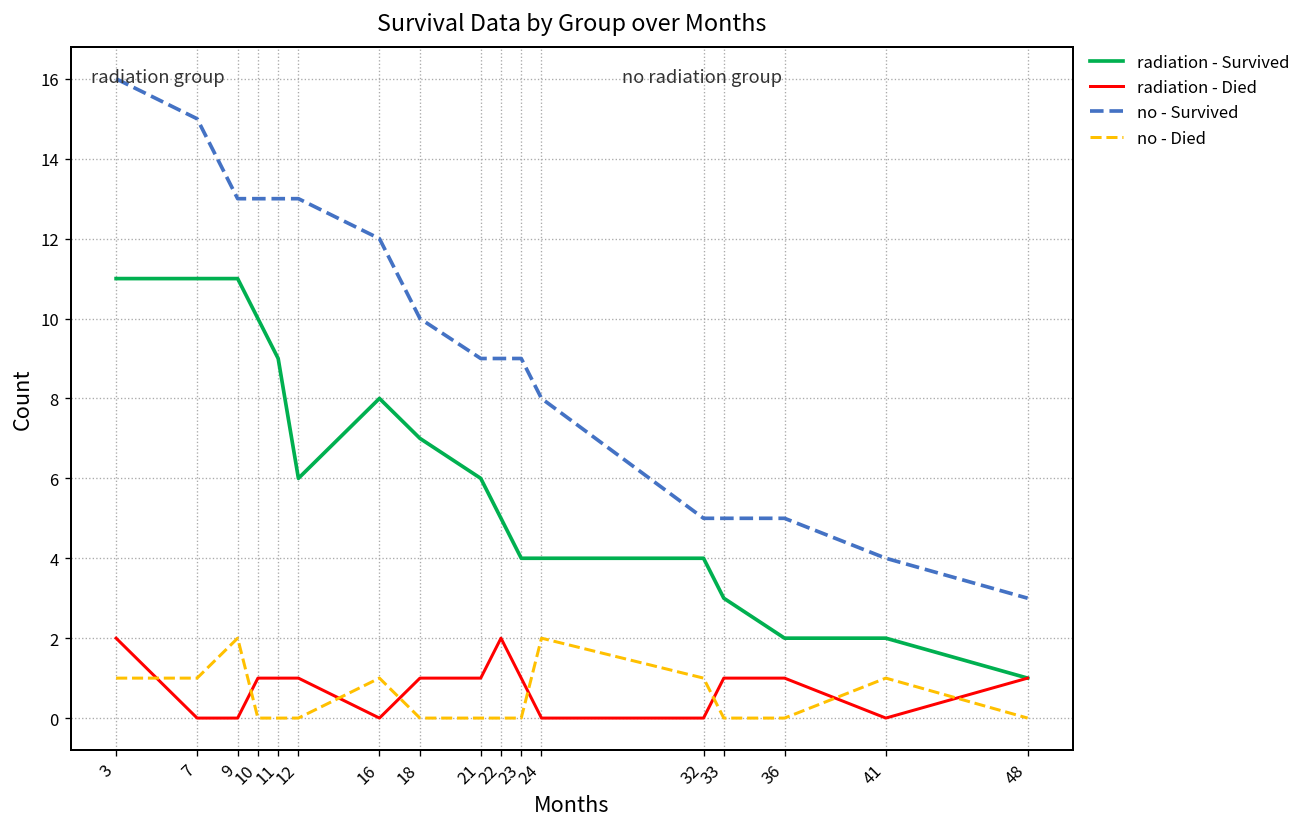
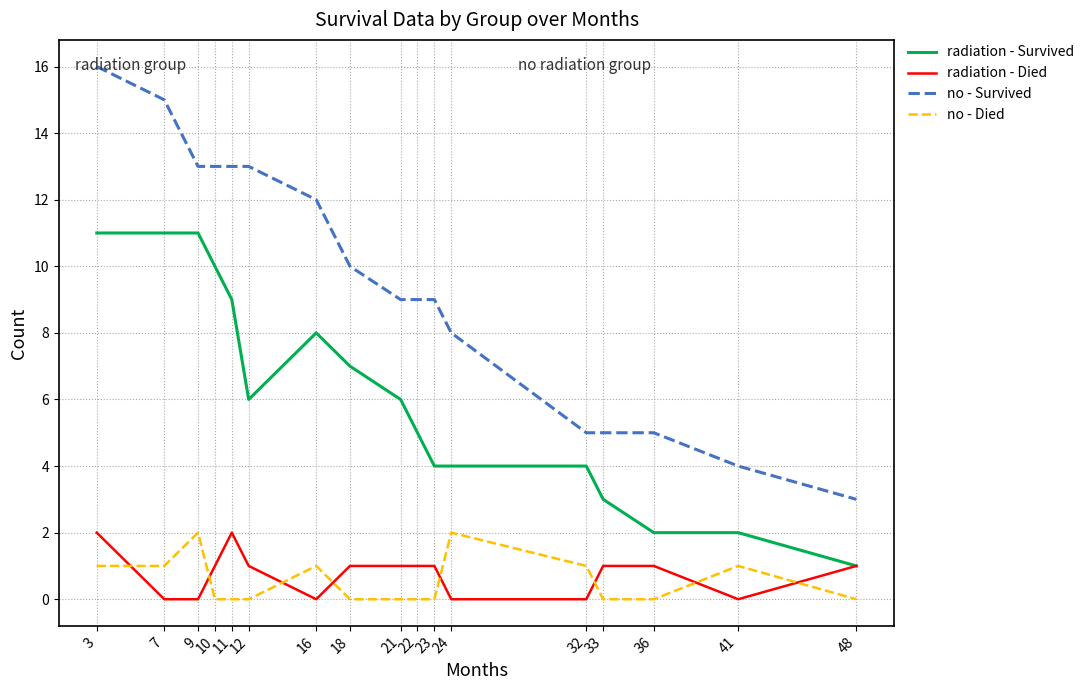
radiation - Died, 11: 1 -> 2
radiation - Died, 22: 2 -> 1
